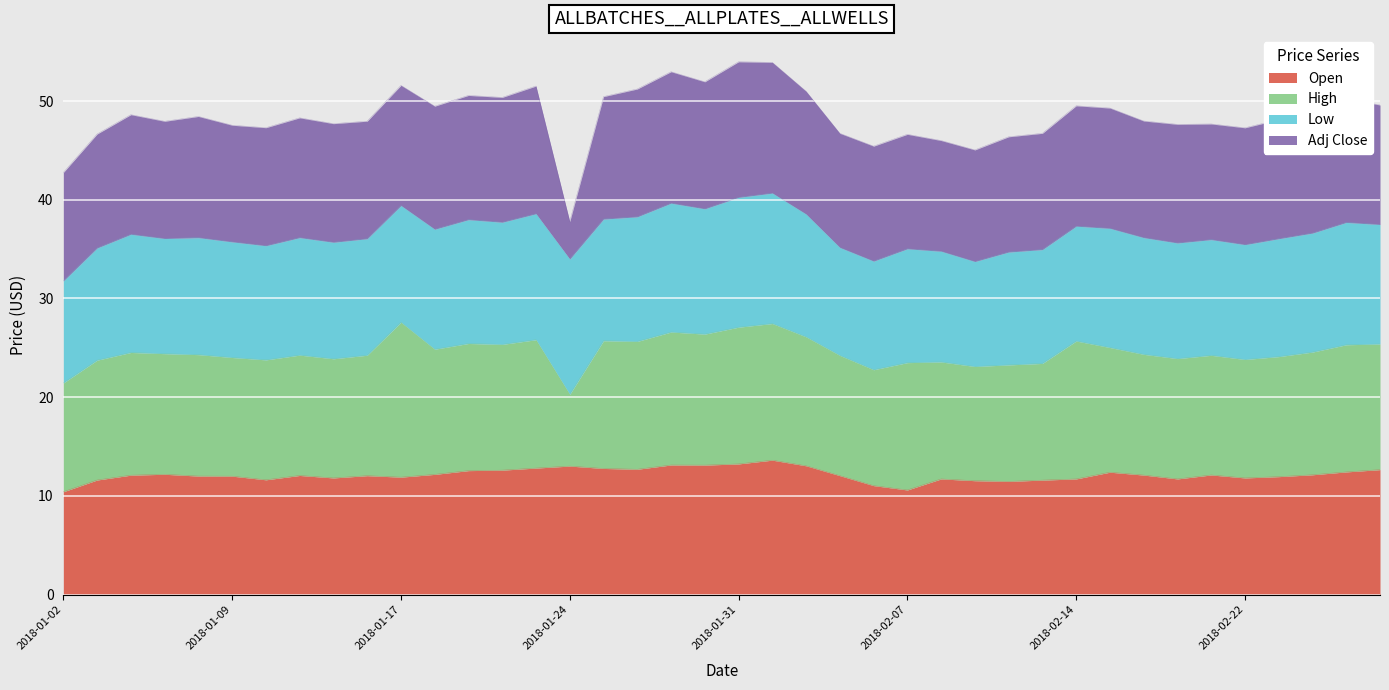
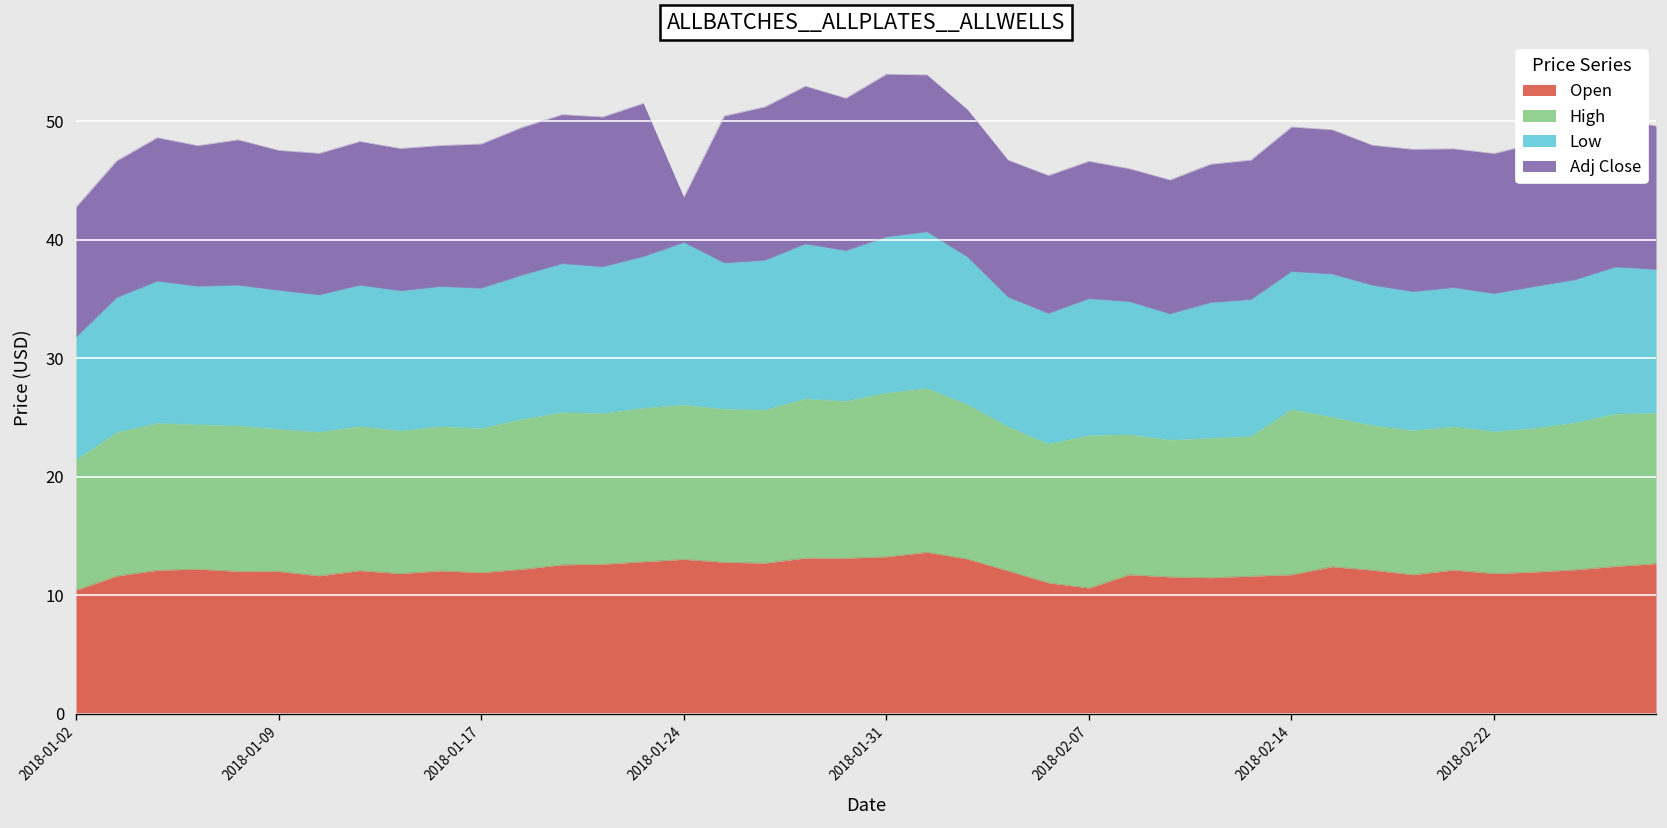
High, 2018-01-17: 16 -> 12
High, 2018-01-24: 7 -> 13
